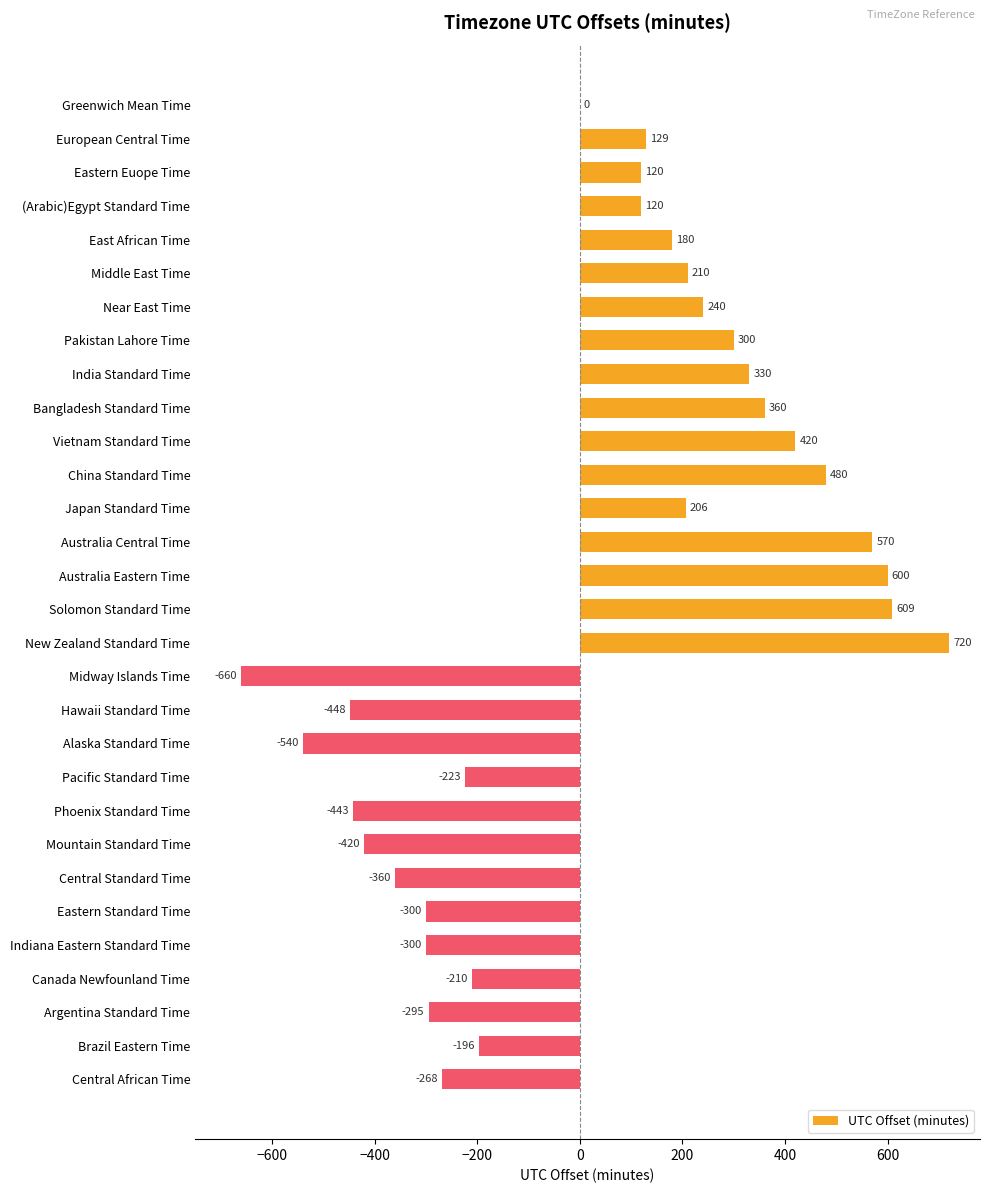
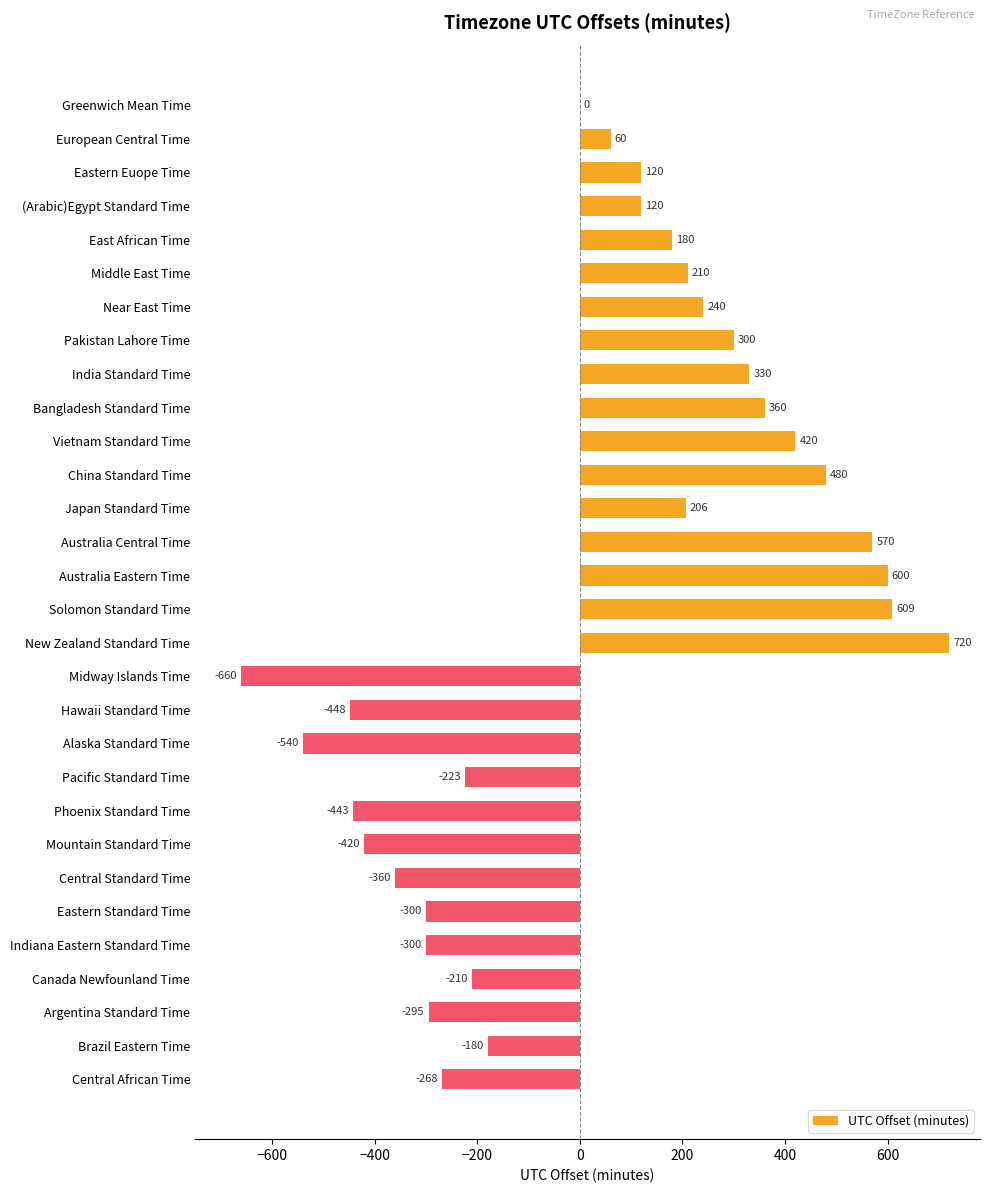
European Central Time: 129 -> 60
Brazil Eastern Time: -196 -> -180
